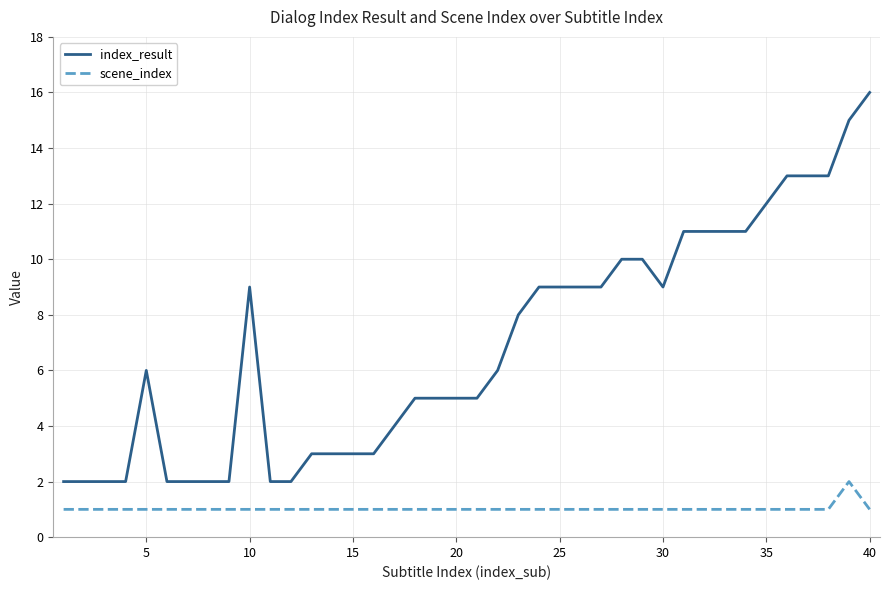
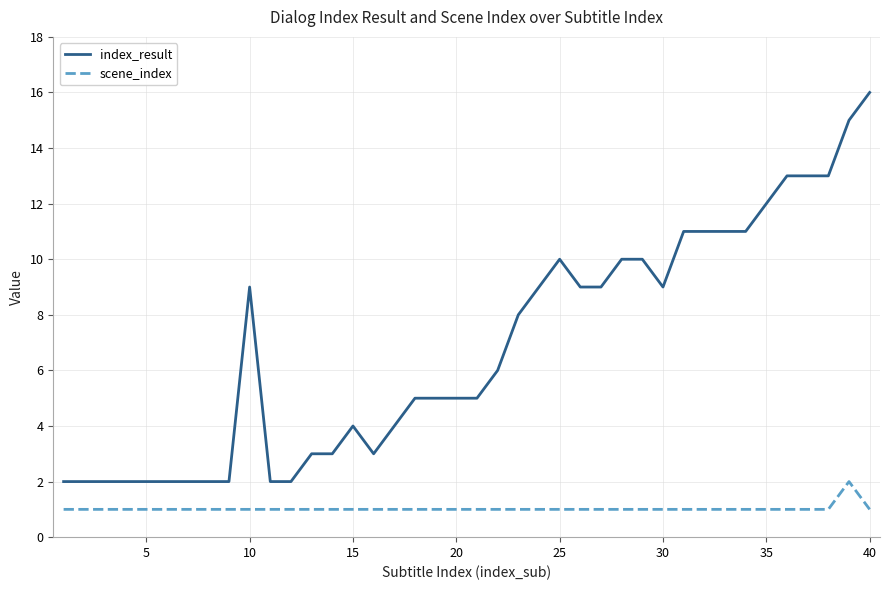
index_result, 5: 6 -> 2
index_result, 15: 3 -> 4
index_result, 25: 9 -> 10
